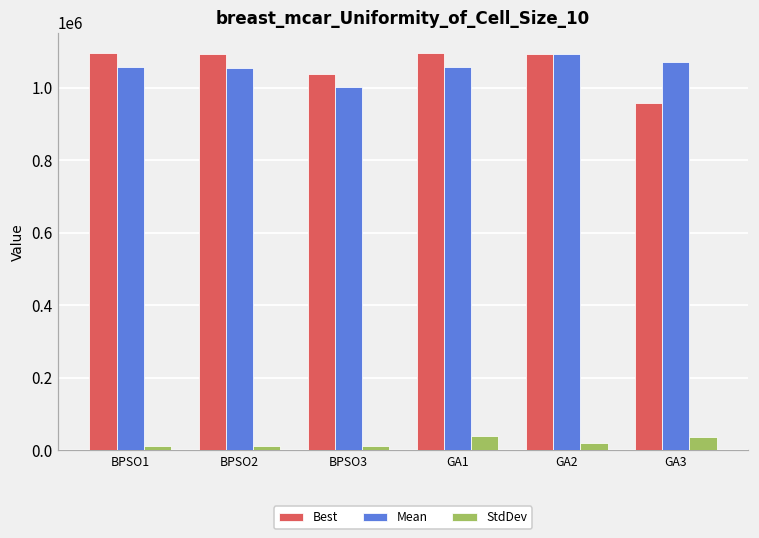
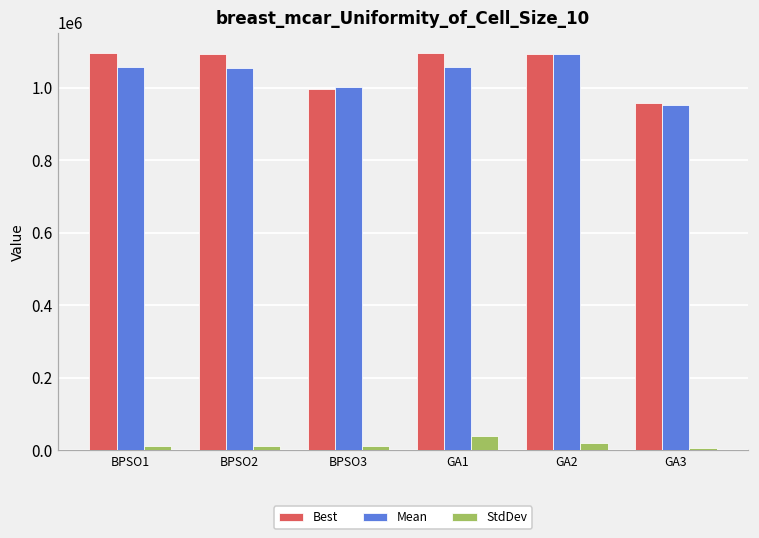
Best, BPSO3: 1040000 -> 1000000
Mean, GA3: 1070000 -> 950000
StdDev, GA3: 40000 -> 0
